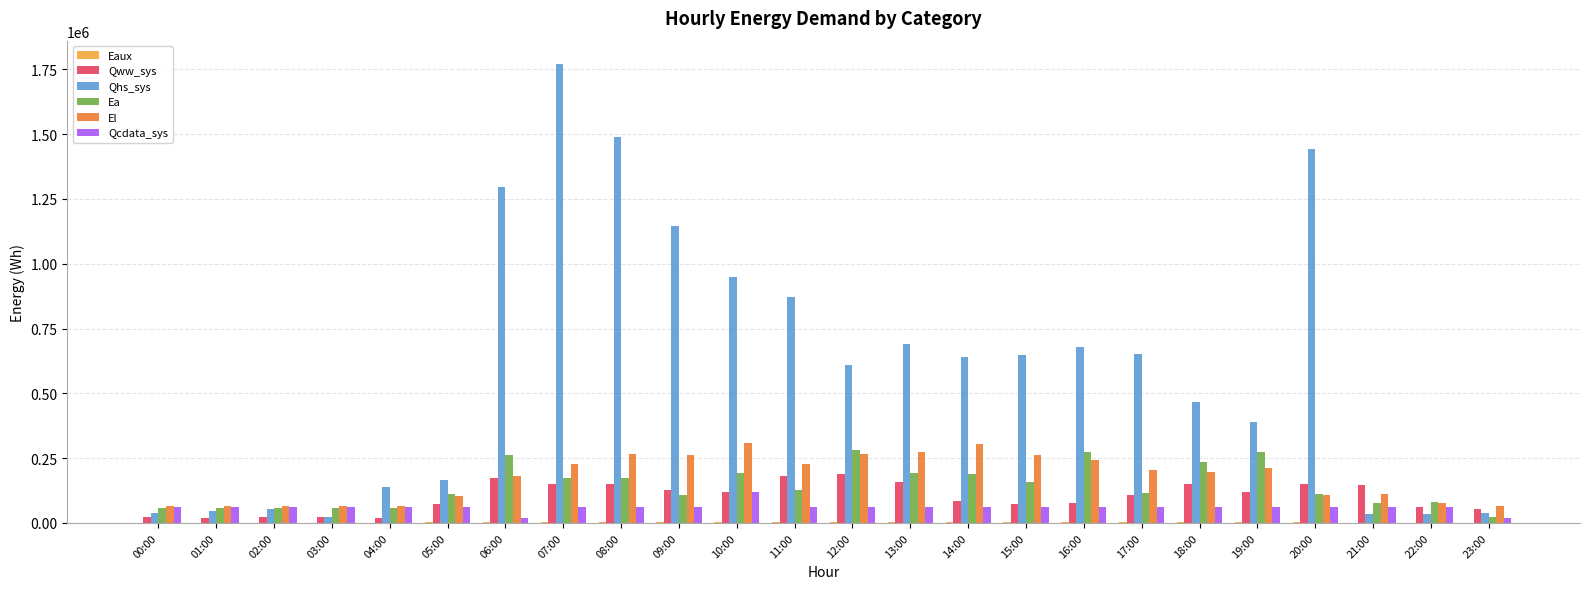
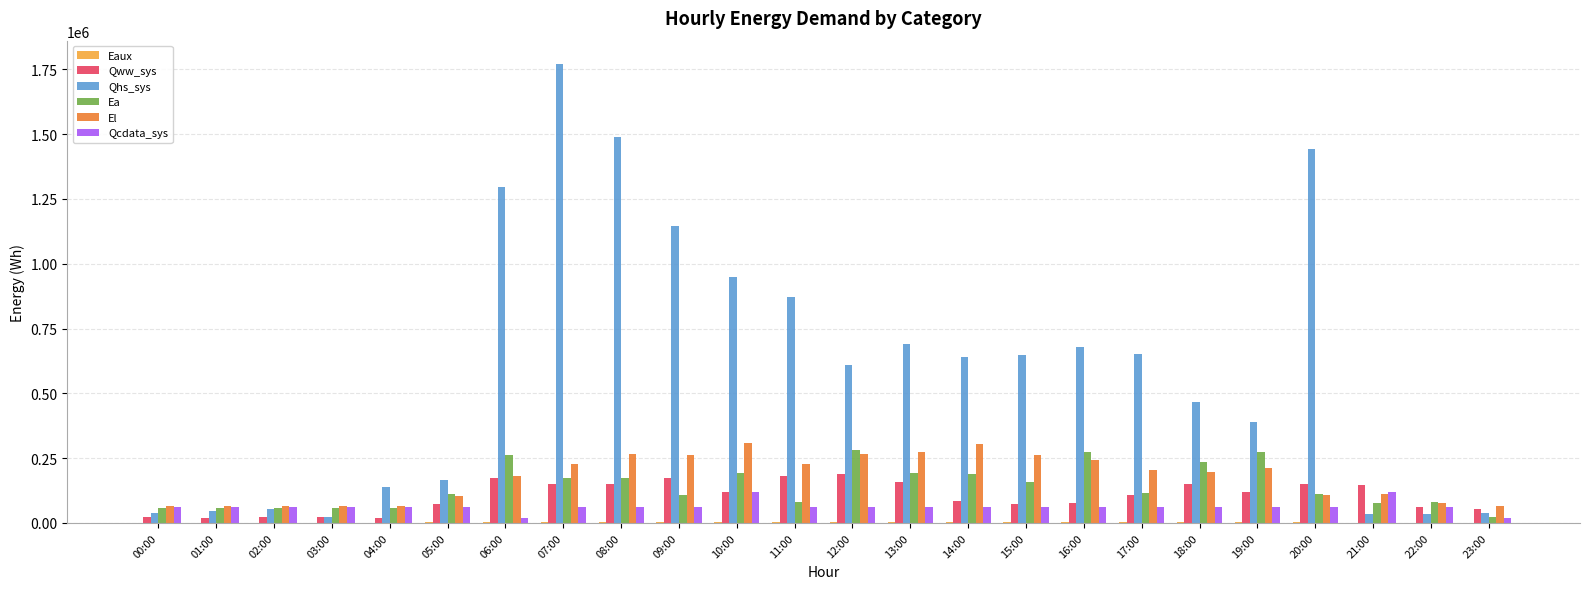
Qww_sys, 09:00: 130000 -> 170000
Ea, 11:00: 130000 -> 80000
Qcdata_sys, 21:00: 60000 -> 120000
